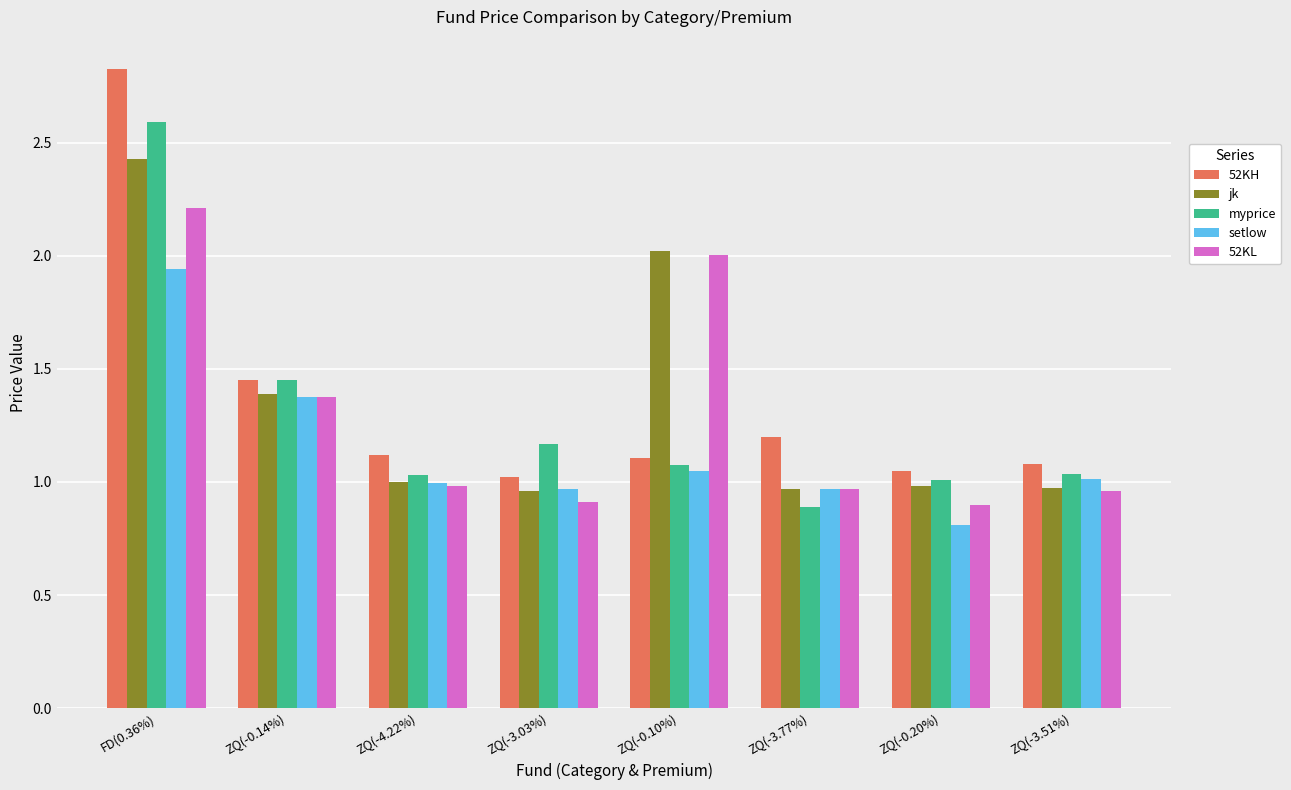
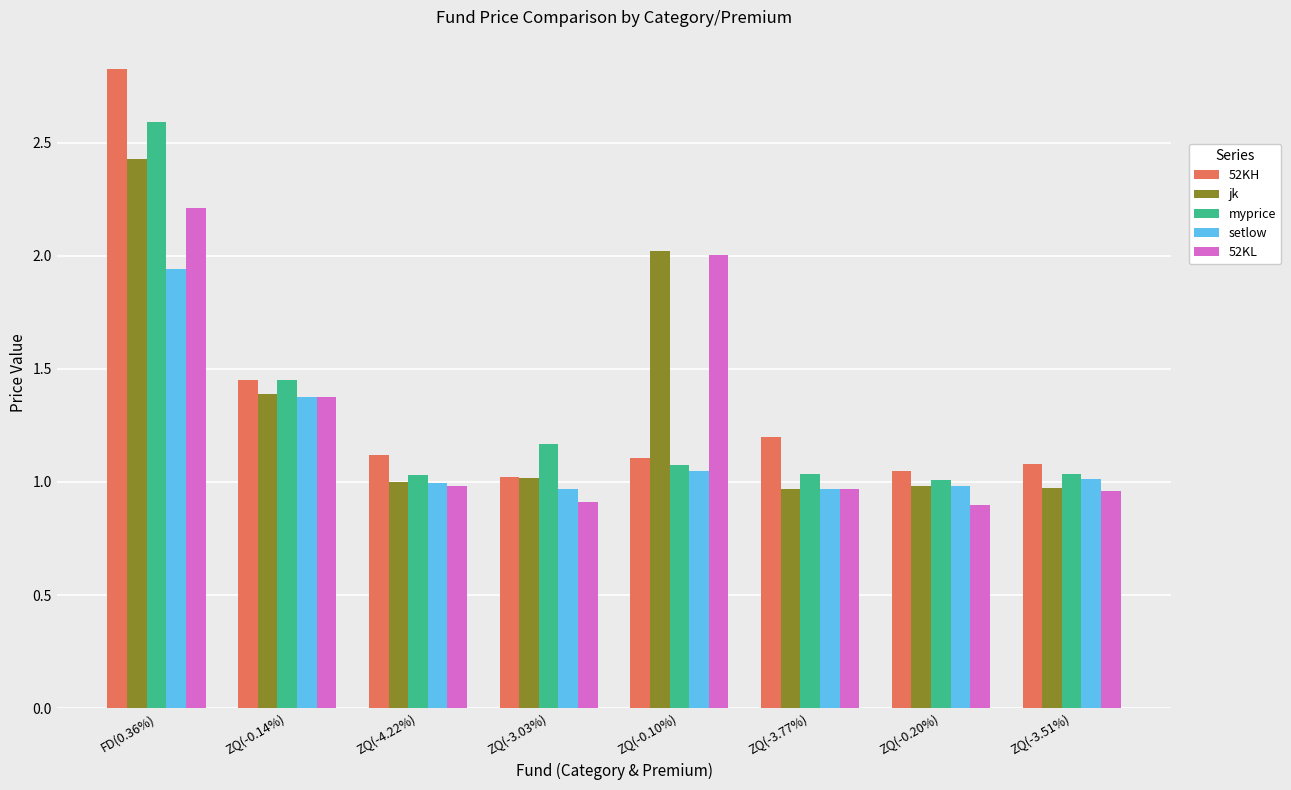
jk, ZQ(-3.03%): 0.96 -> 1.02
myprice, ZQ(-3.77%): 0.89 -> 1.03
setlow, ZQ(-0.20%): 0.81 -> 0.98
